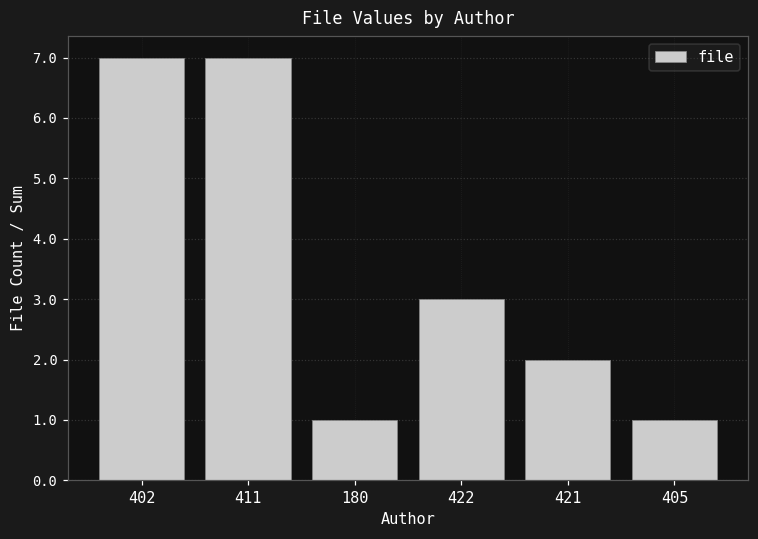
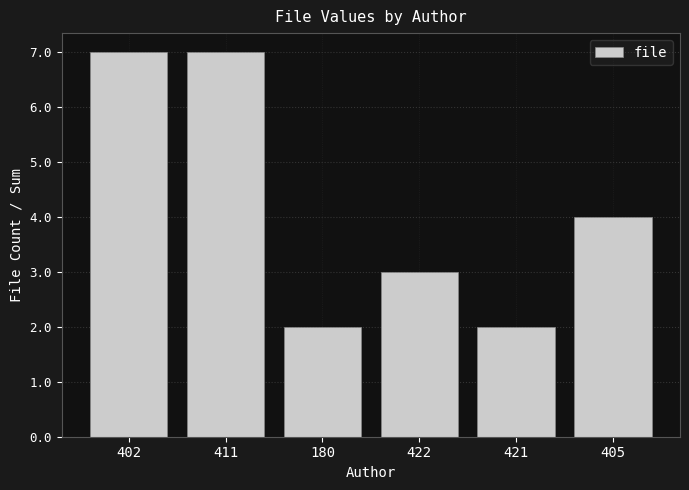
180: 1 -> 2
405: 1 -> 4
